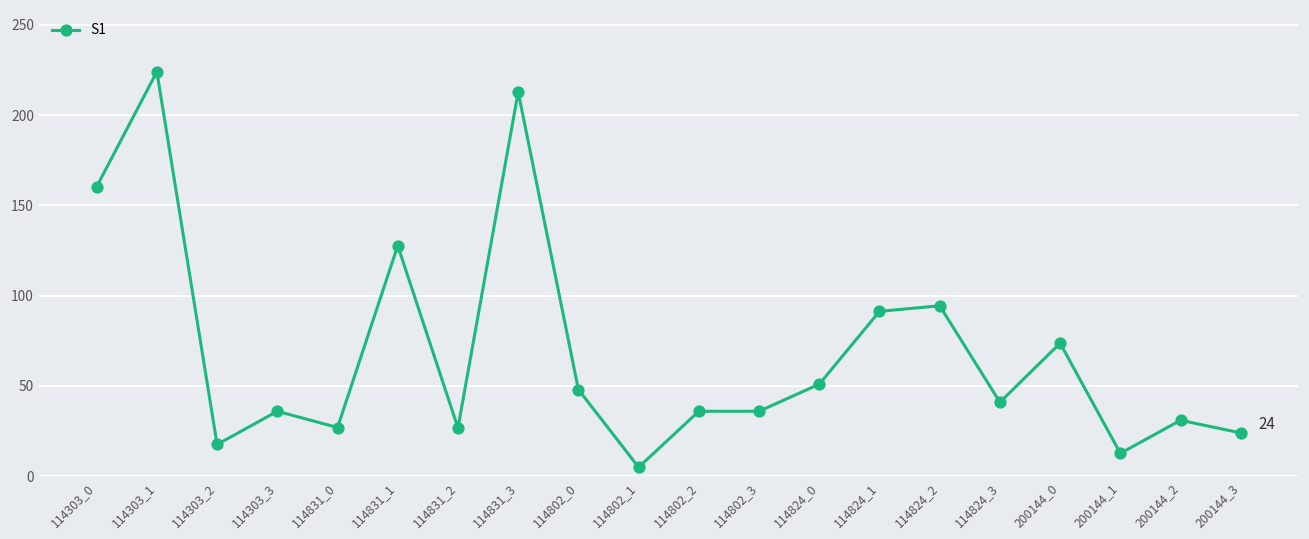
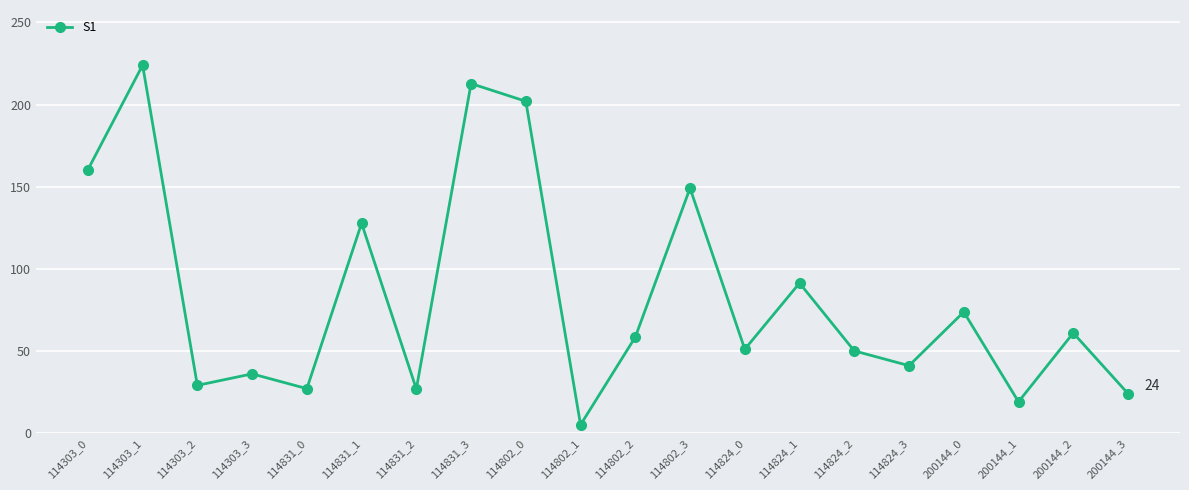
114303_2: 18 -> 29
114802_0: 48 -> 202
114802_2: 36 -> 58
114802_3: 36 -> 149
114824_2: 94 -> 50
200144_1: 13 -> 19
200144_2: 31 -> 61
